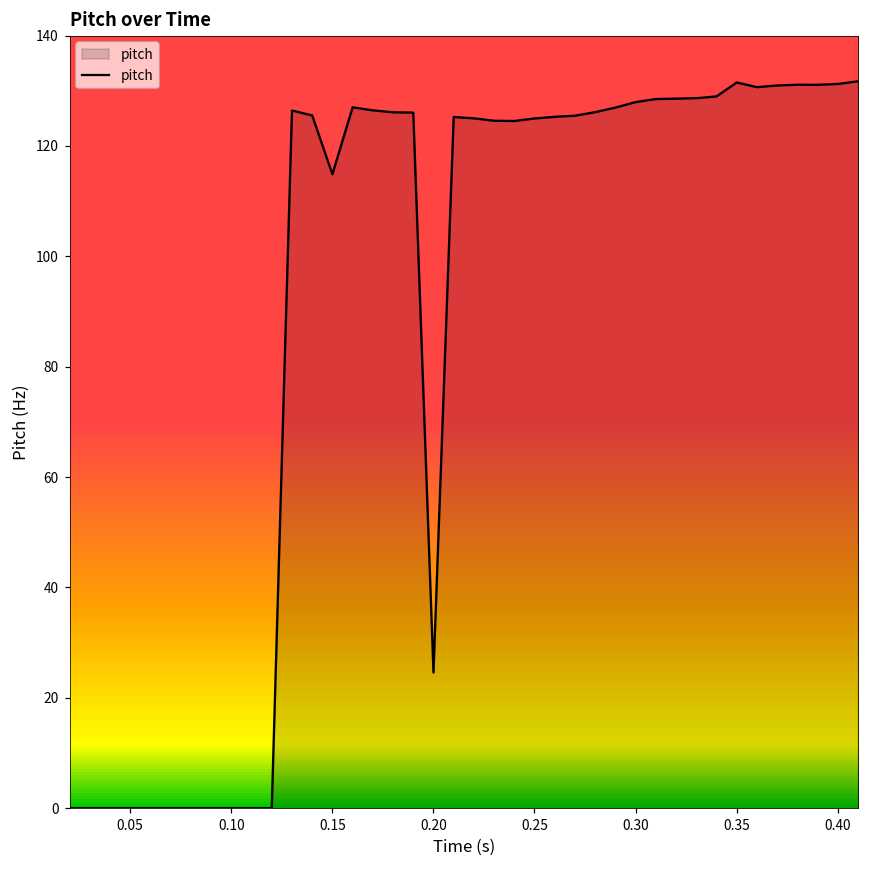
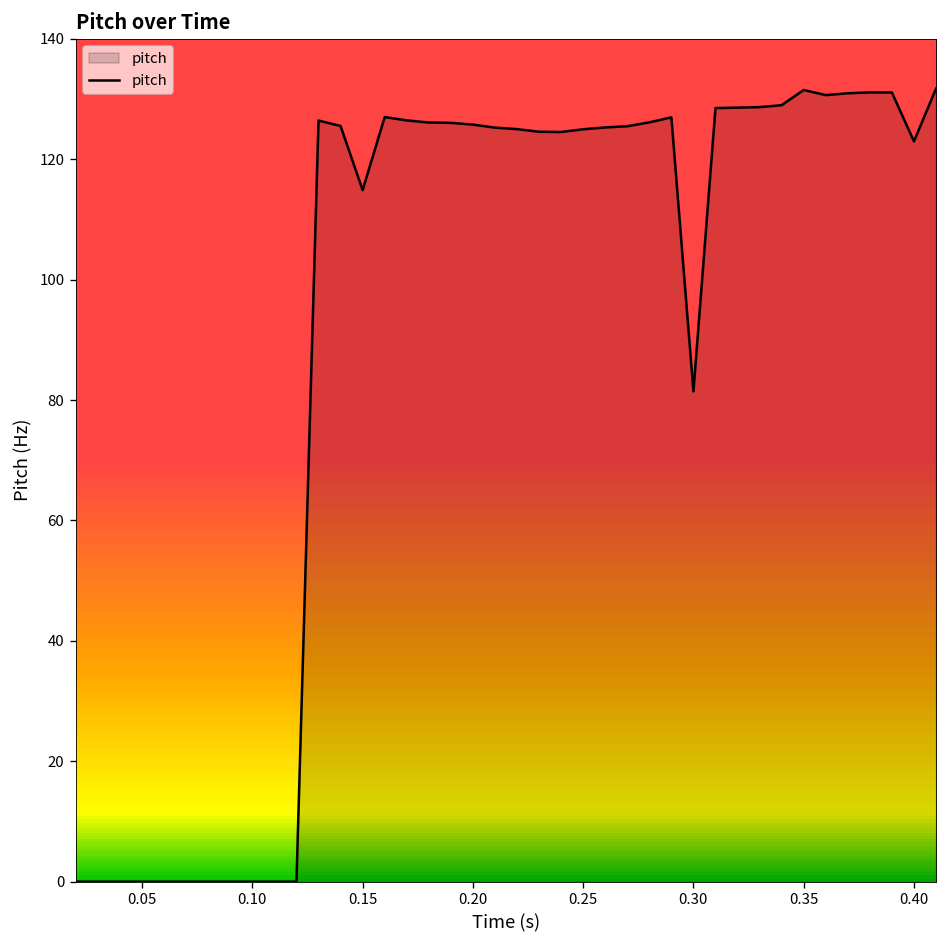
0.20: 25 -> 126
0.30: 128 -> 81
0.40: 131 -> 123
